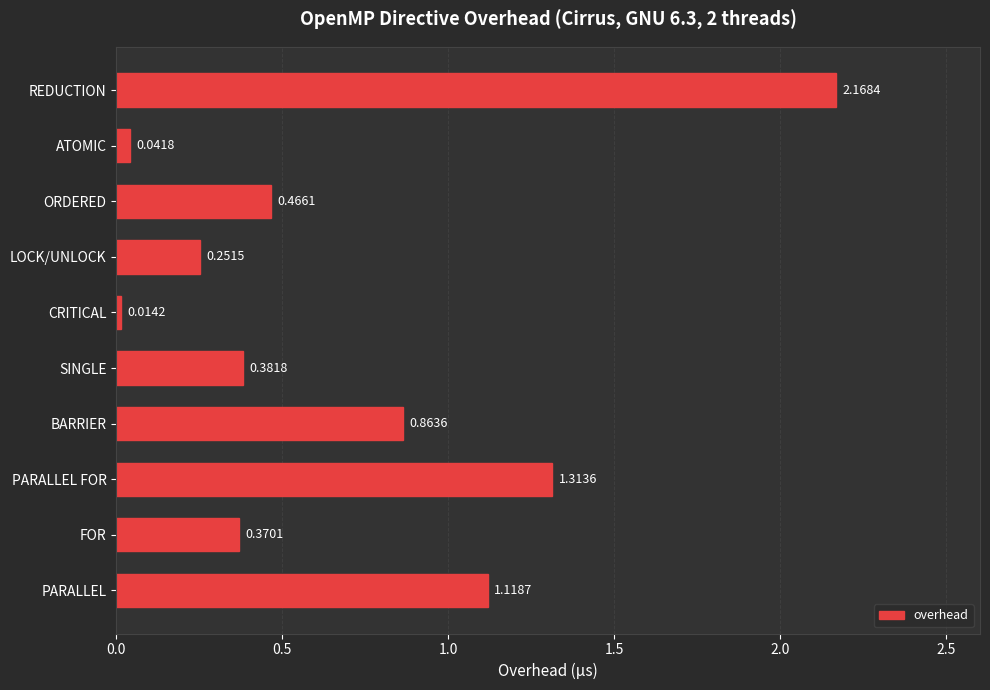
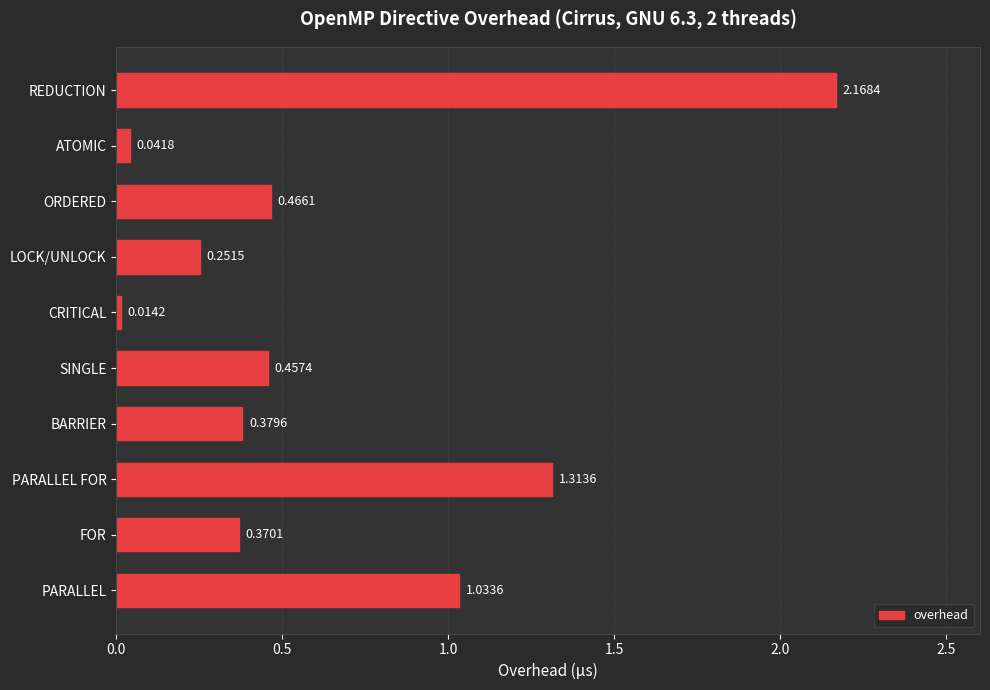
SINGLE: 0.3818 -> 0.4574
BARRIER: 0.8636 -> 0.3796
PARALLEL: 1.1187 -> 1.0336
